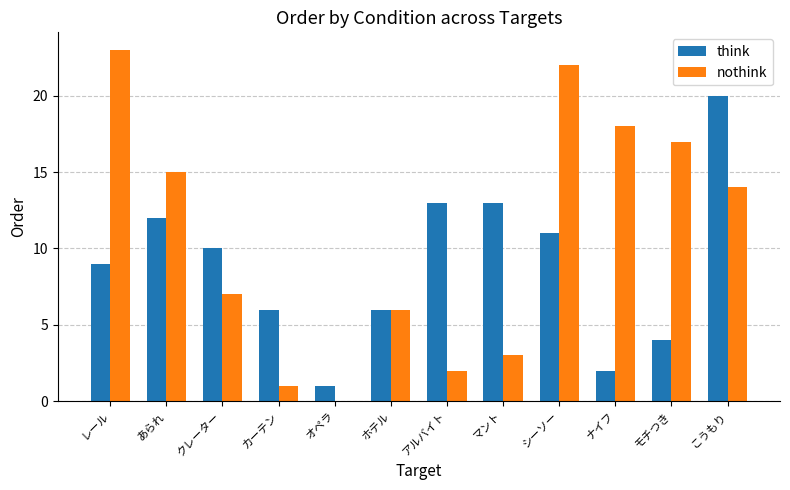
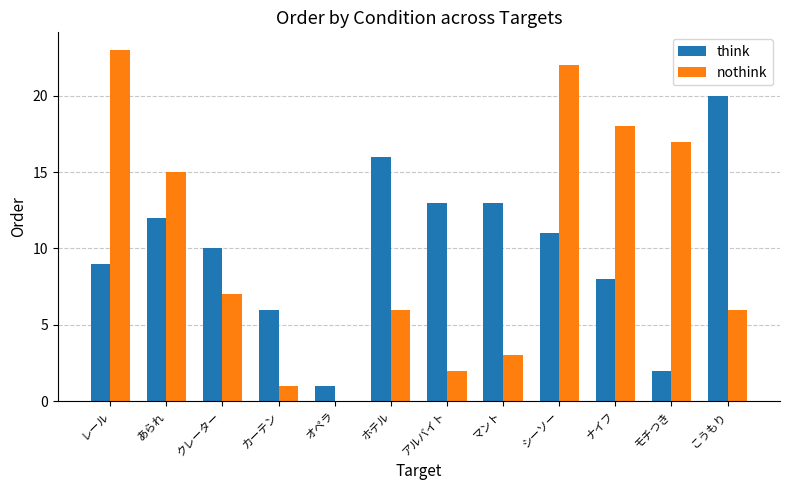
think, ホテル: 6 -> 16
think, ナイフ: 2 -> 8
think, モチつき: 4 -> 2
nothink, こうもり: 14 -> 6
